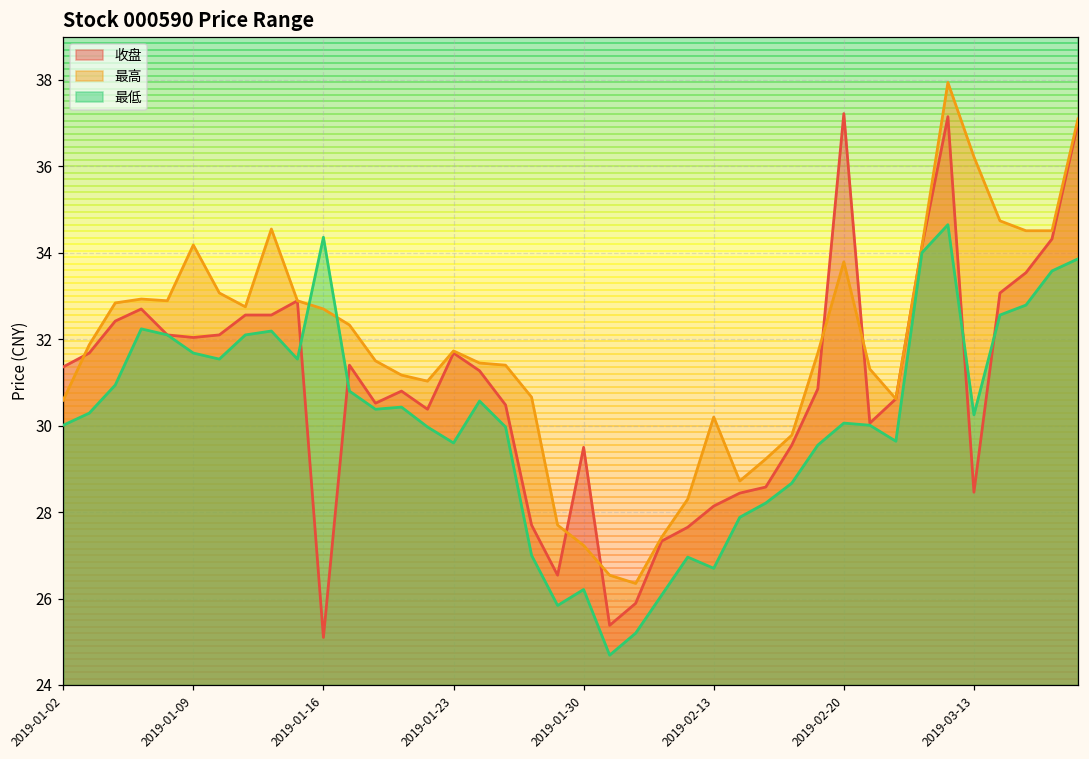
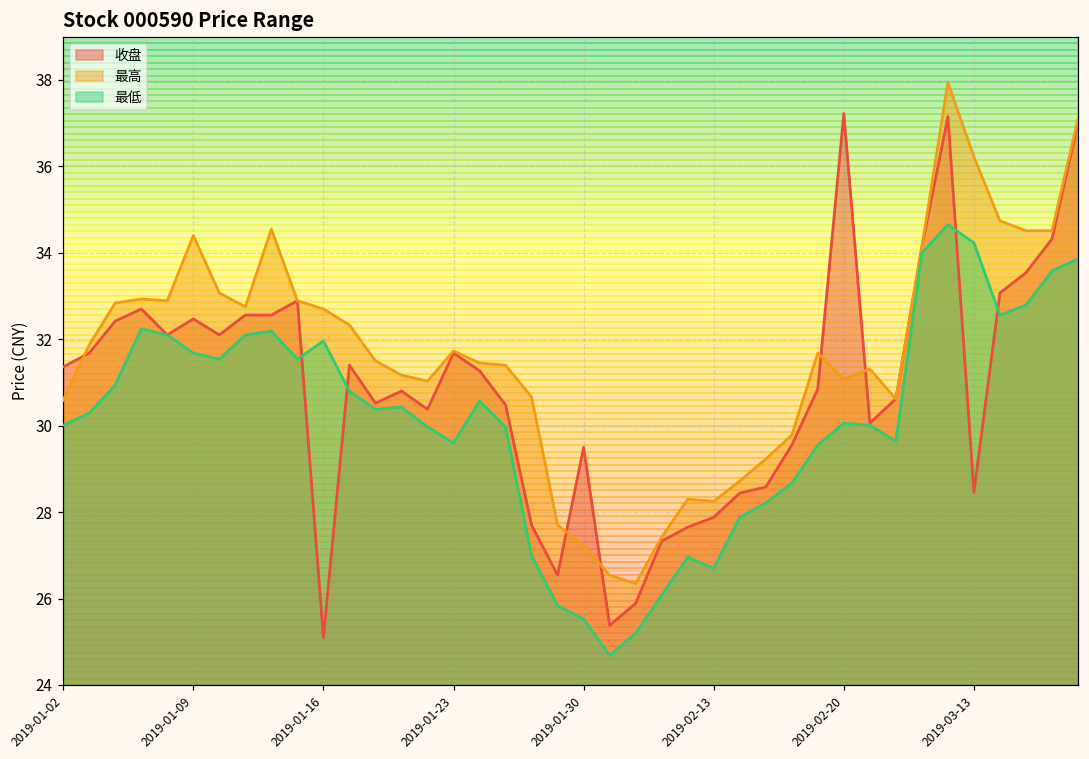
收盘, 2019-01-09: 32.0 -> 32.5
最高, 2019-01-09: 34.2 -> 34.4
最低, 2019-01-16: 34.4 -> 32.0
最低, 2019-01-30: 26.2 -> 25.5
收盘, 2019-02-13: 28.1 -> 27.9
最高, 2019-02-13: 30.2 -> 28.3
最高, 2019-02-20: 33.8 -> 31.1
最低, 2019-03-13: 30.3 -> 34.2
